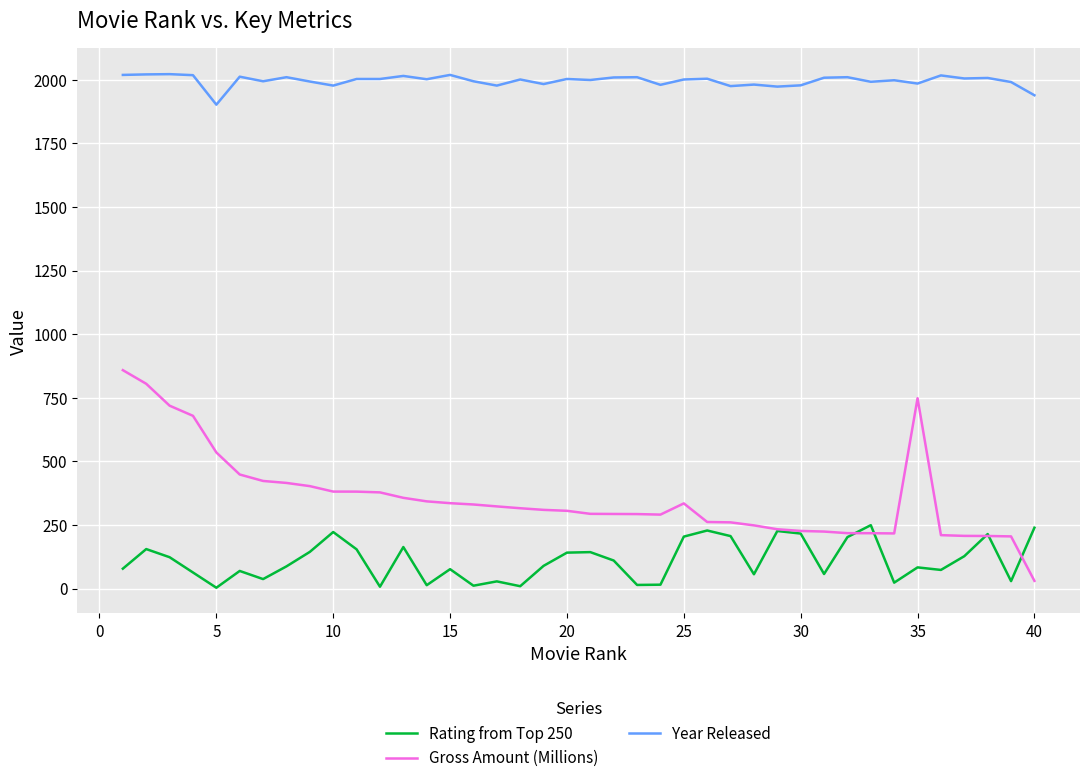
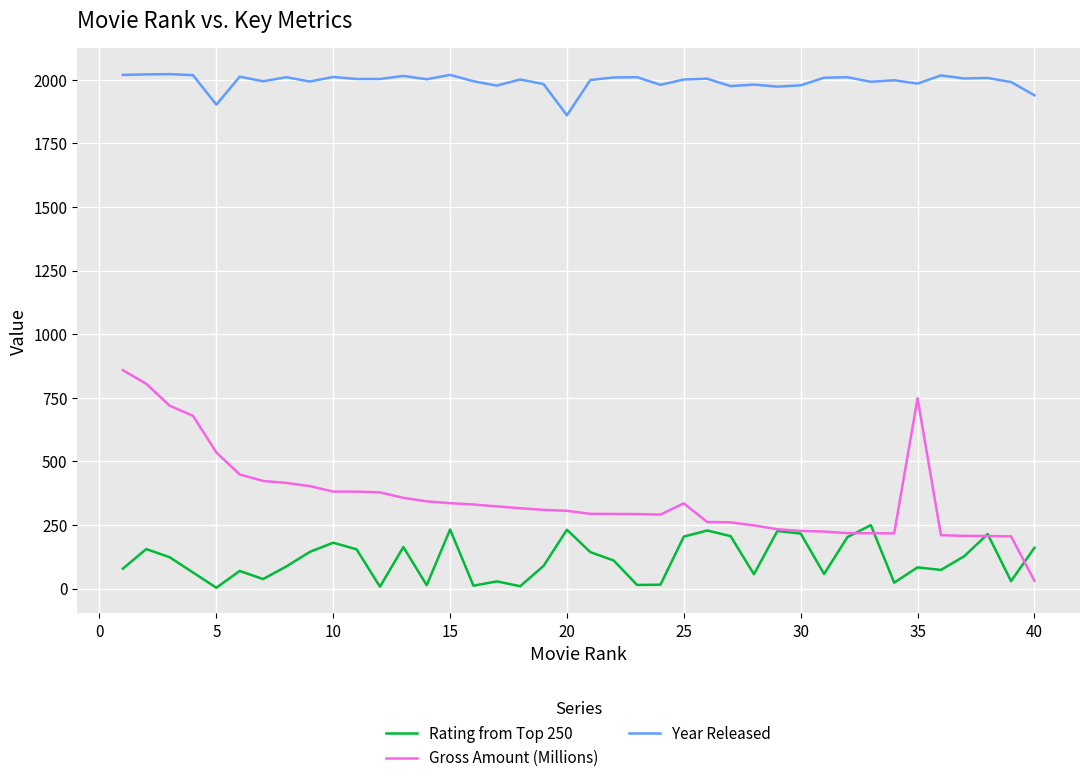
Rating from Top 250, 10: 220 -> 180
Year Released, 10: 1980 -> 2010
Rating from Top 250, 15: 80 -> 230
Rating from Top 250, 20: 140 -> 230
Year Released, 20: 2000 -> 1860
Rating from Top 250, 40: 240 -> 160
